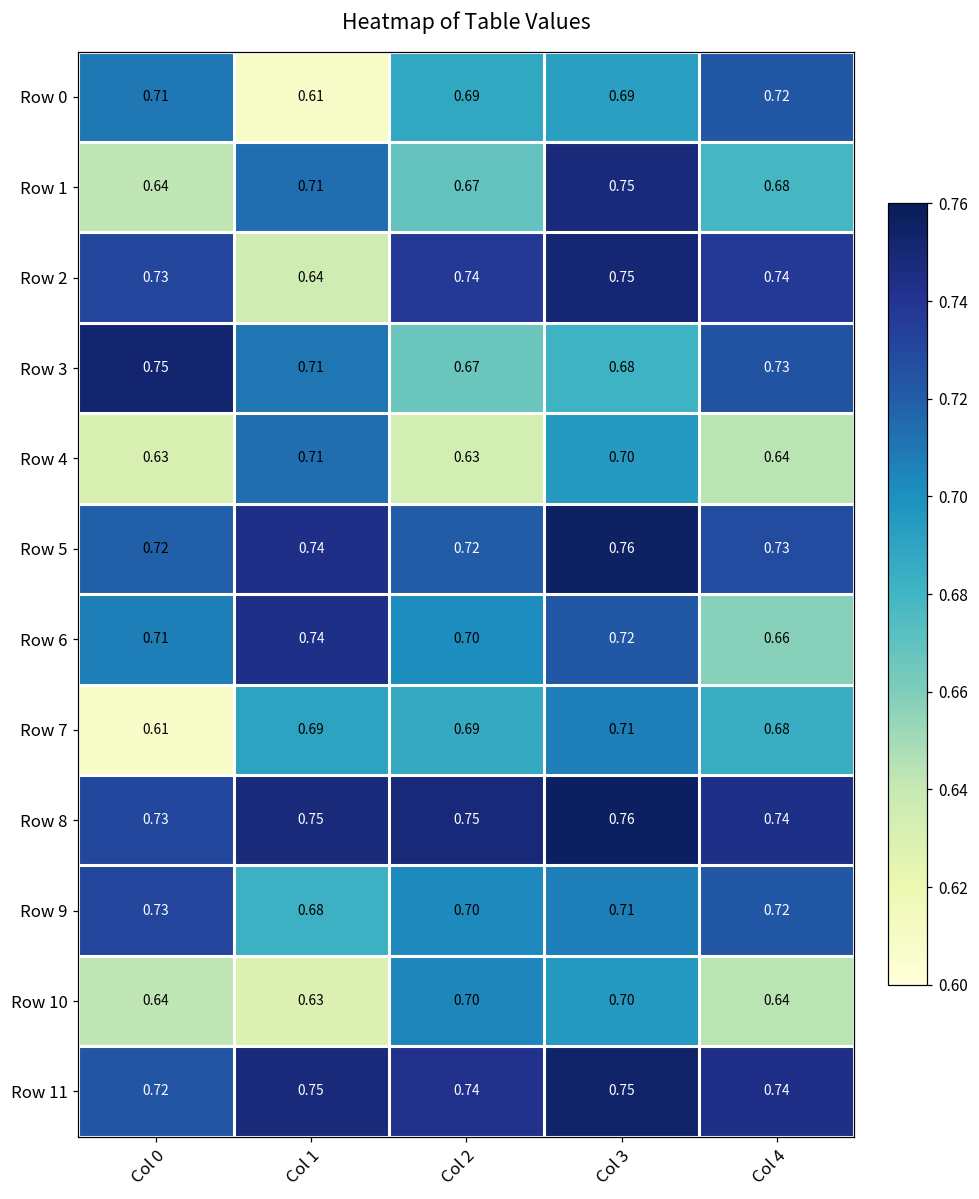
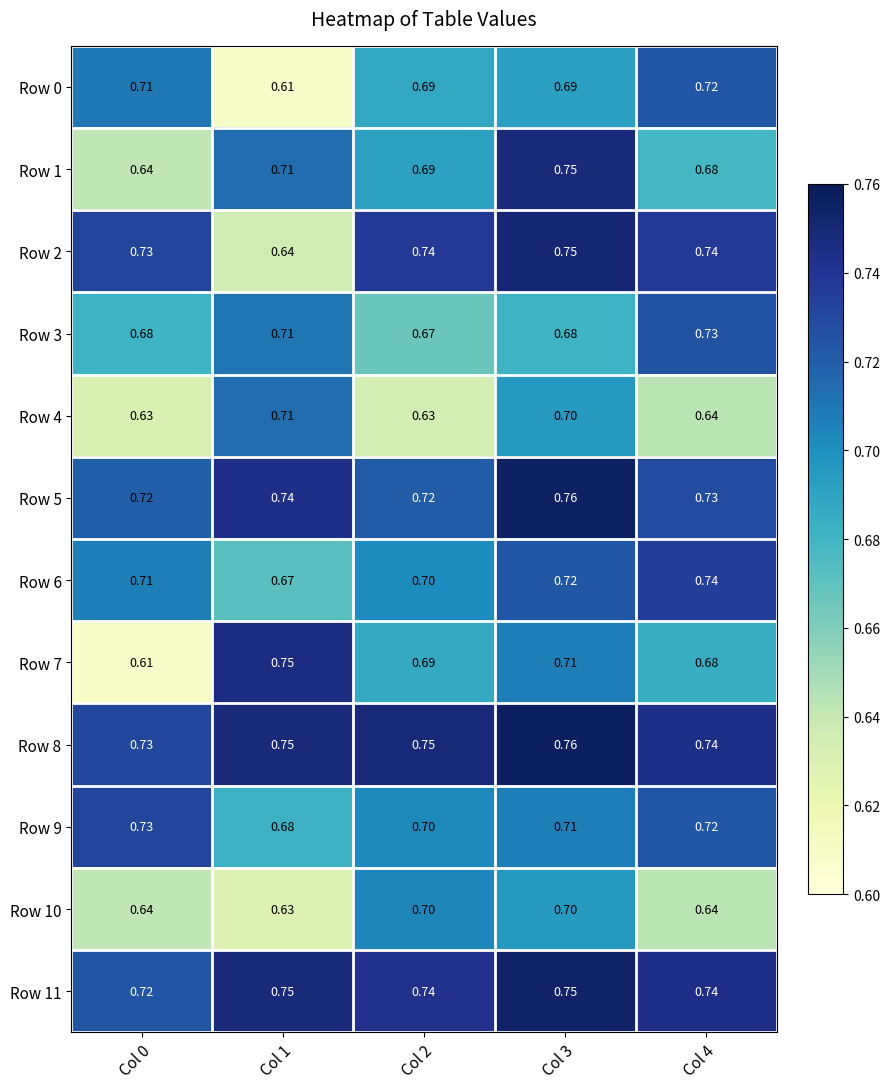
Row 1, Col 2: 0.67 -> 0.69
Row 3, Col 0: 0.75 -> 0.68
Row 6, Col 1: 0.74 -> 0.67
Row 6, Col 4: 0.66 -> 0.74
Row 7, Col 1: 0.69 -> 0.75
